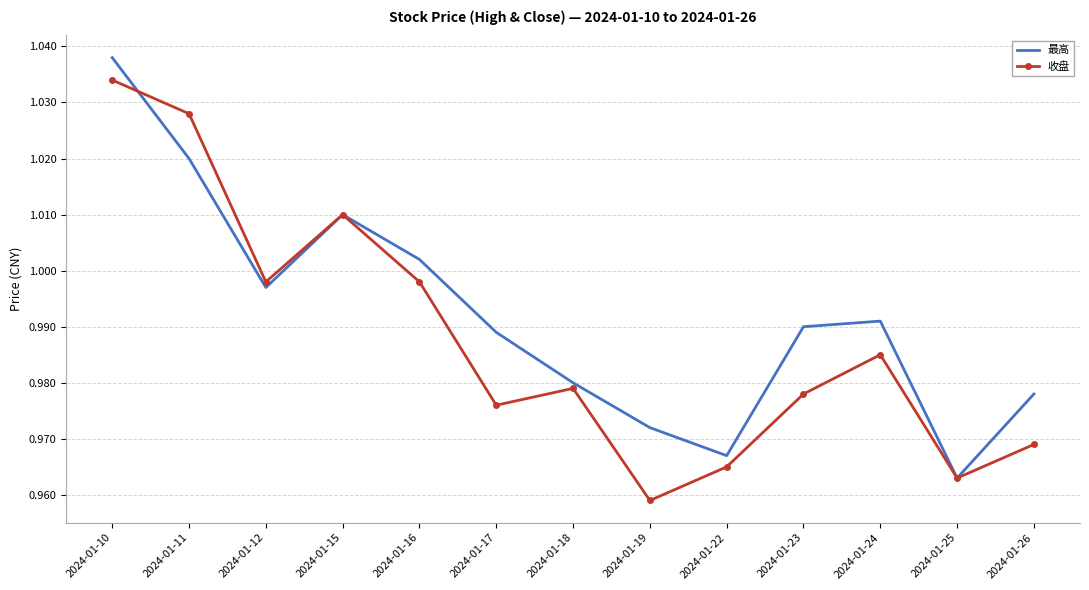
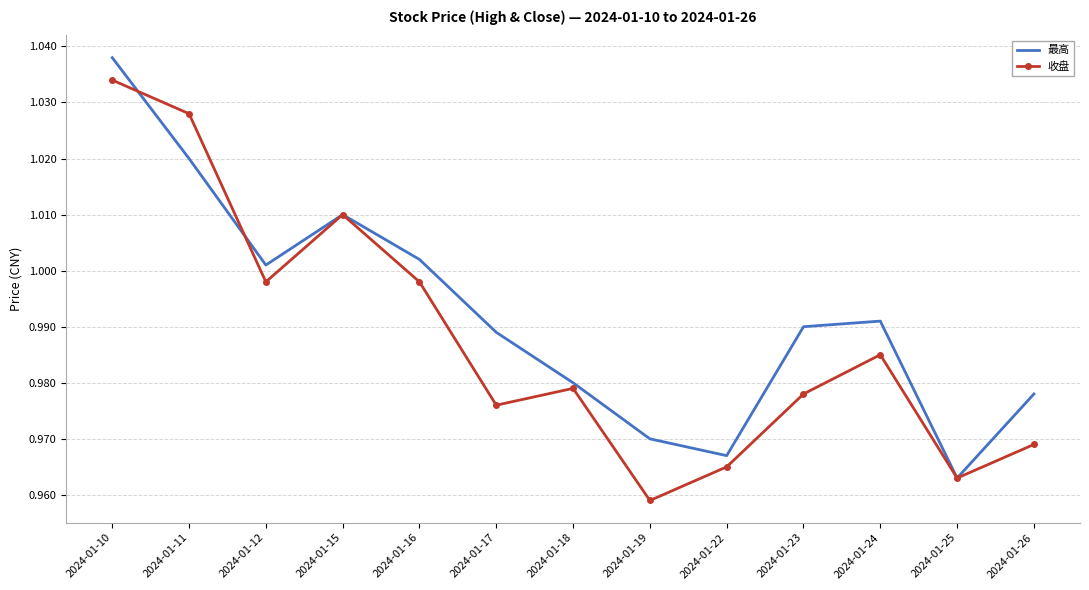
最高, 2024-01-12: 0.997 -> 1.001
最高, 2024-01-19: 0.972 -> 0.970
